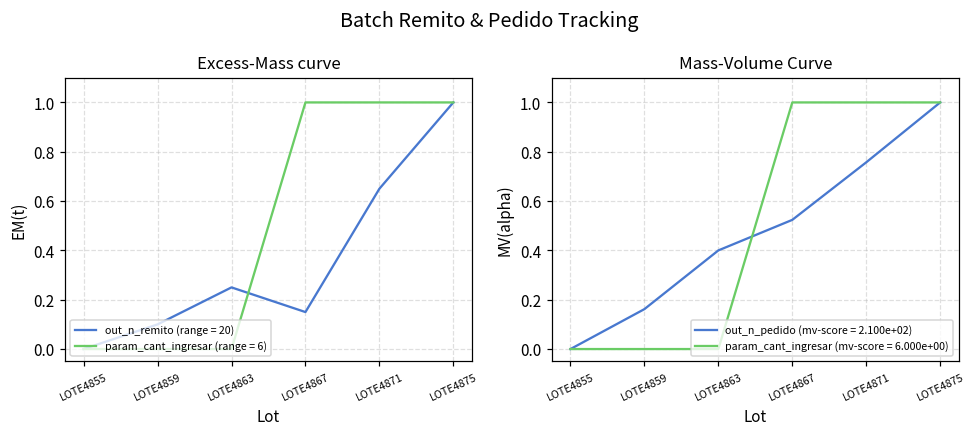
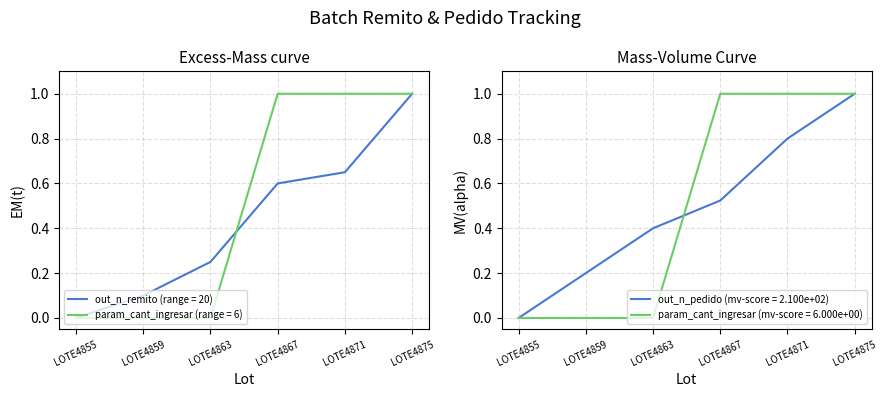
Excess-Mass curve, out_n_remito (range = 20), LOTE4867: 0.15 -> 0.60
Mass-Volume Curve, out_n_pedido (mv-score = 2.100e+02), LOTE4859: 0.16 -> 0.20
Mass-Volume Curve, out_n_pedido (mv-score = 2.100e+02), LOTE4871: 0.76 -> 0.80
